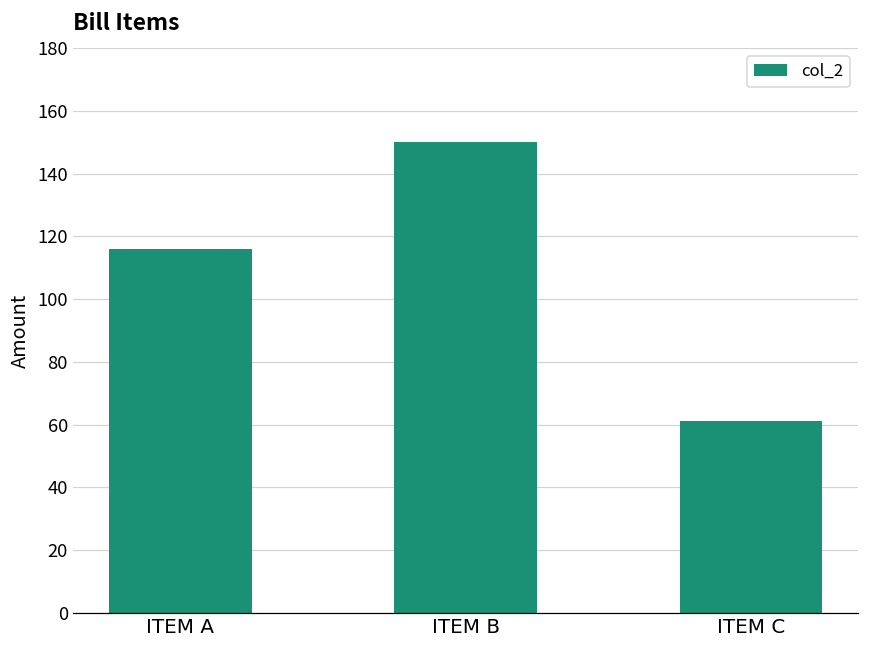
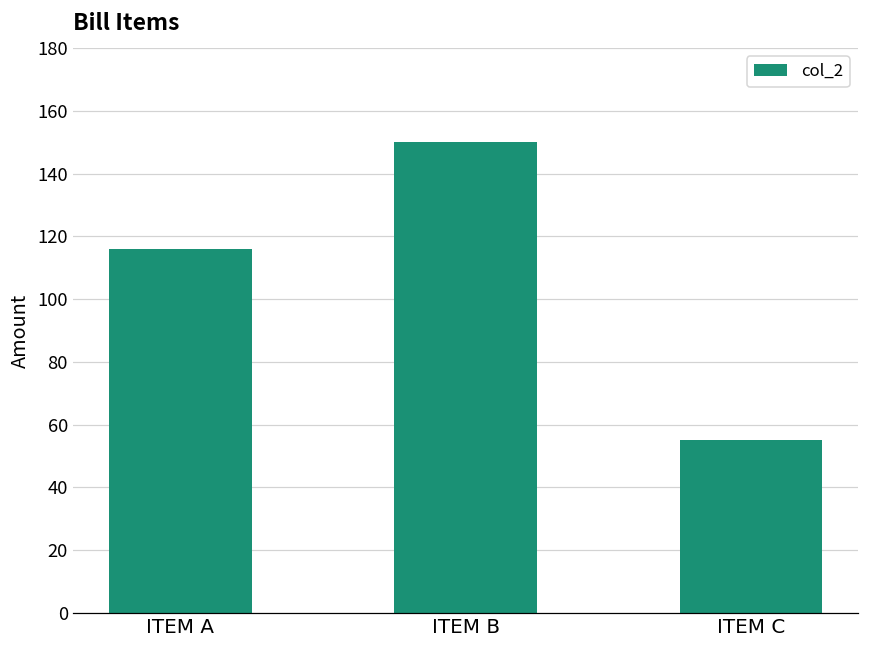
ITEM C: 61 -> 55
